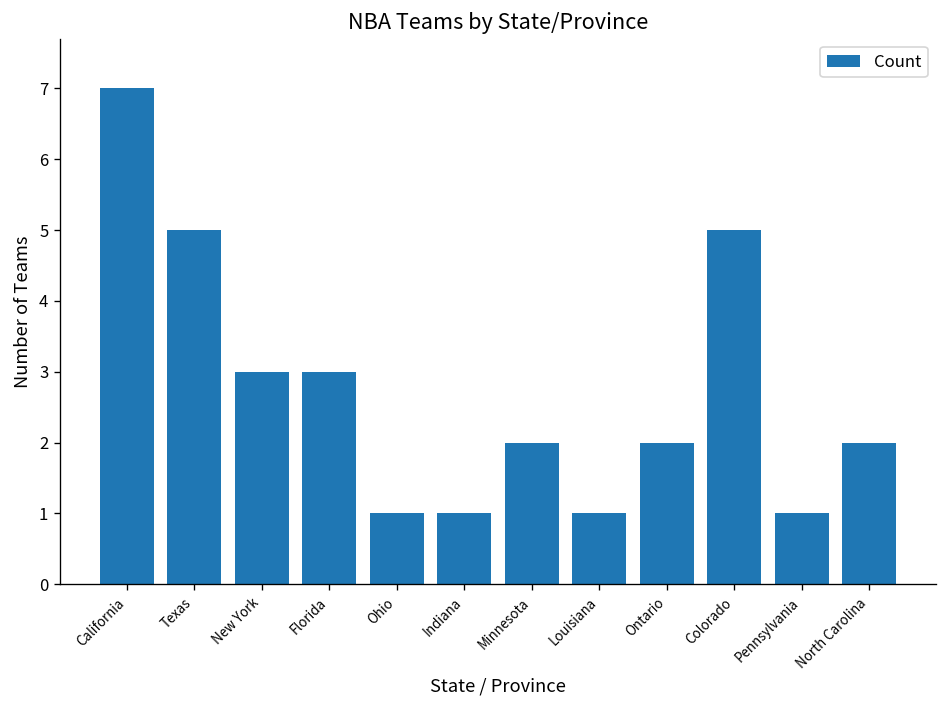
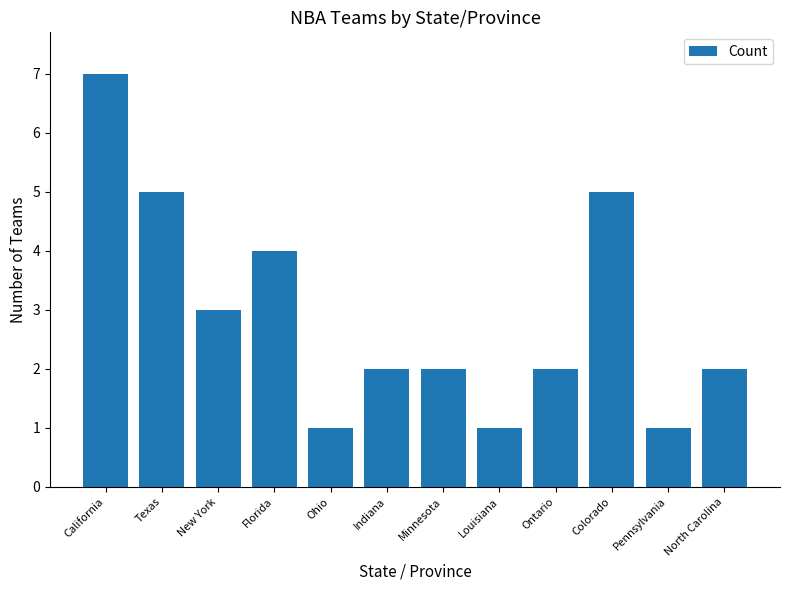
Florida: 3 -> 4
Indiana: 1 -> 2
